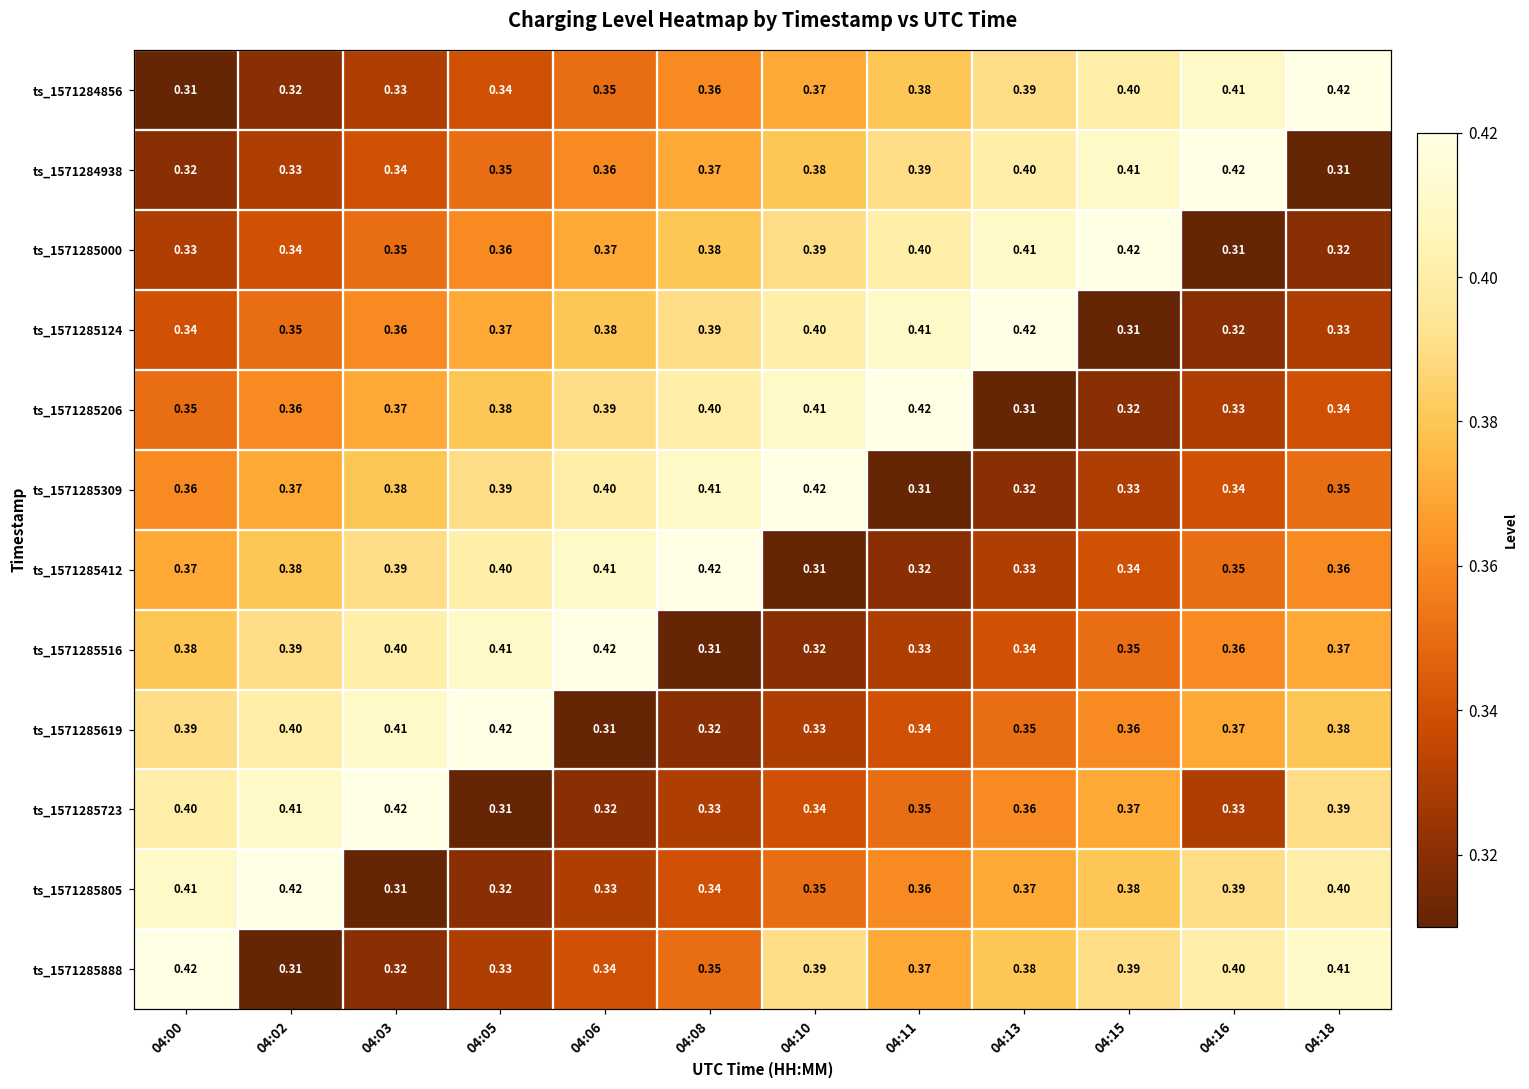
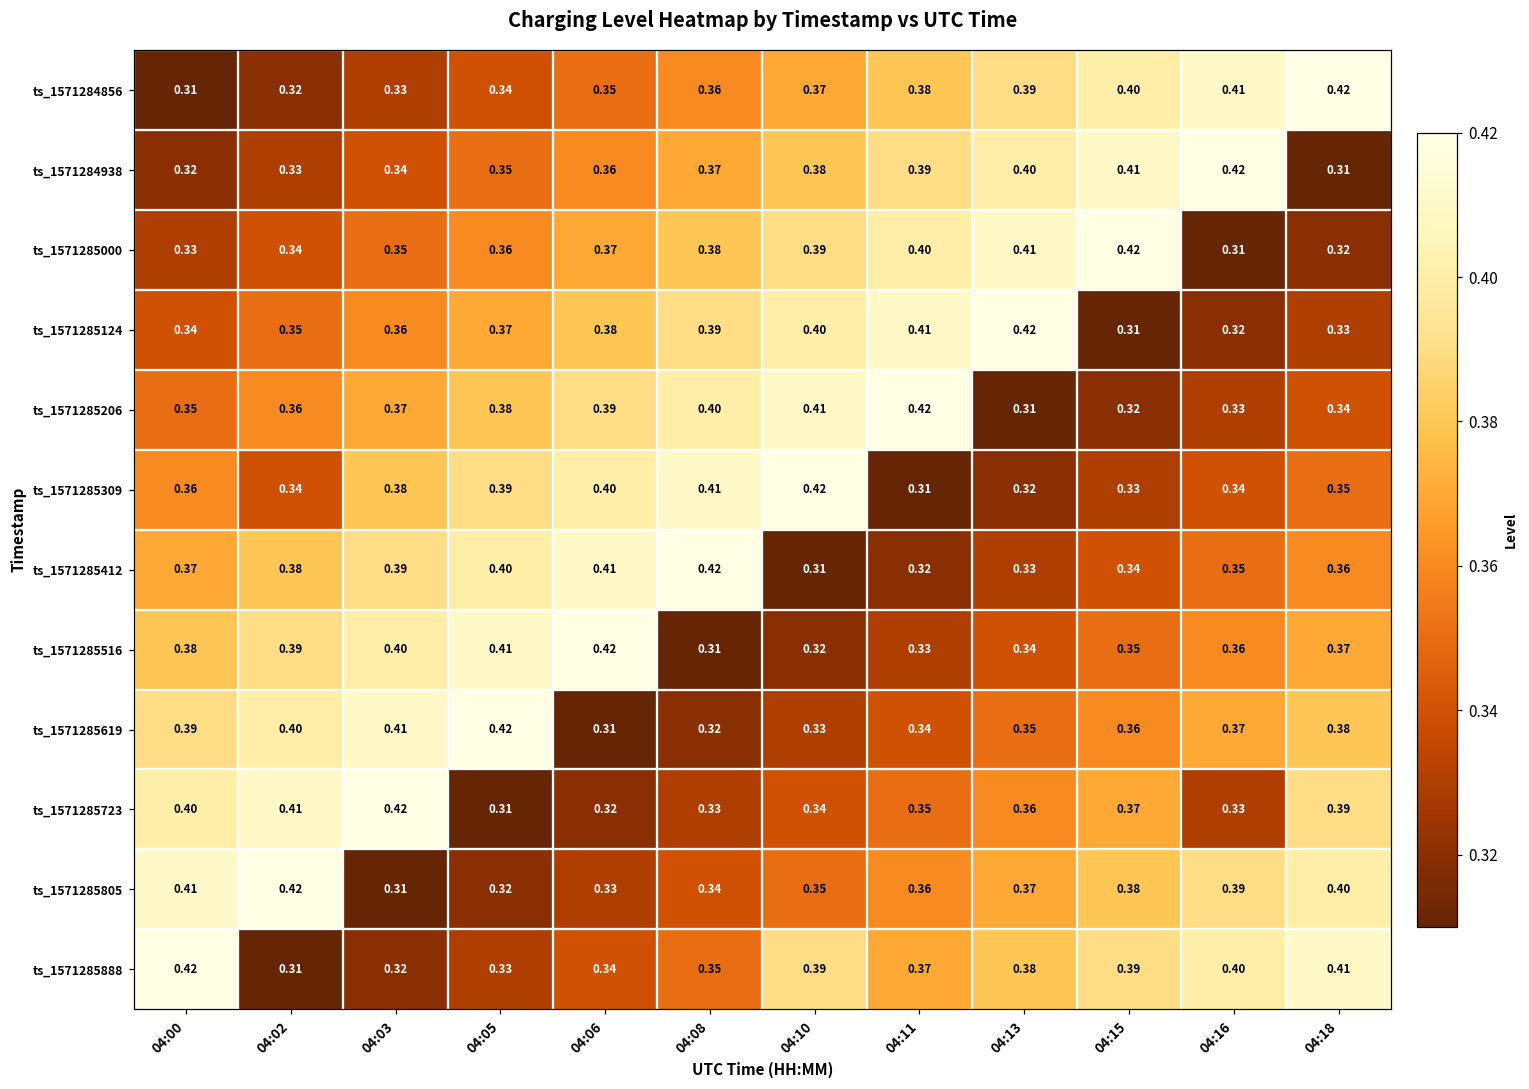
ts_1571285309, 04:02: 0.37 -> 0.34
